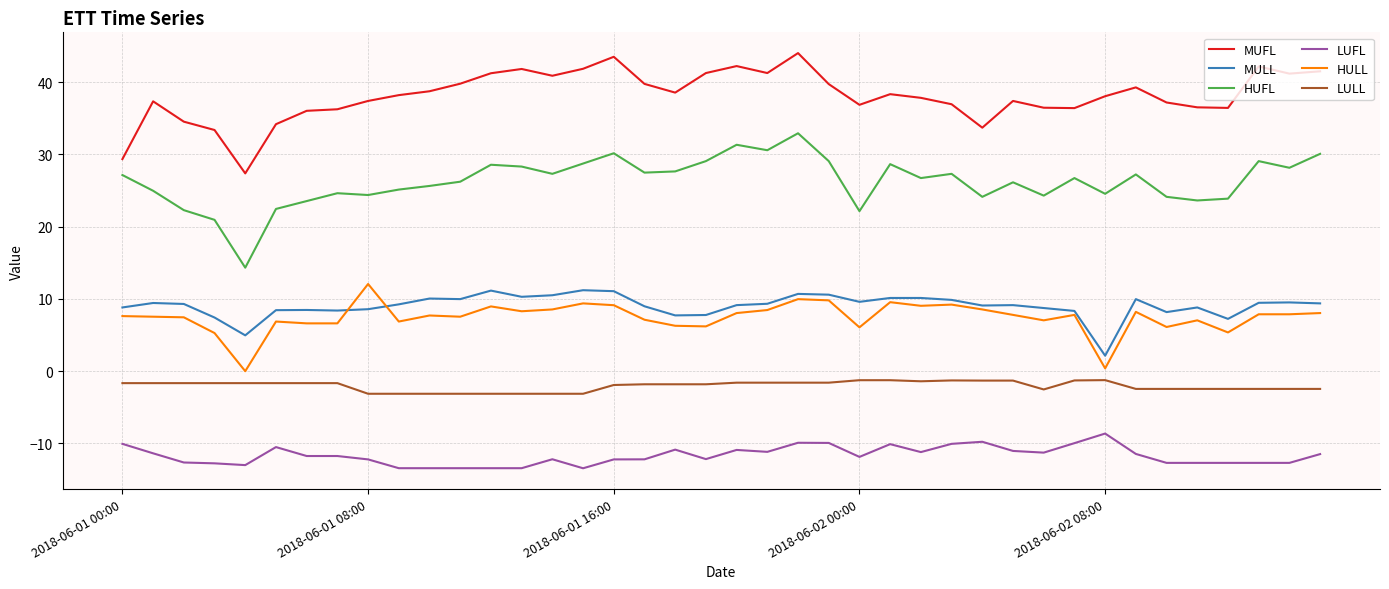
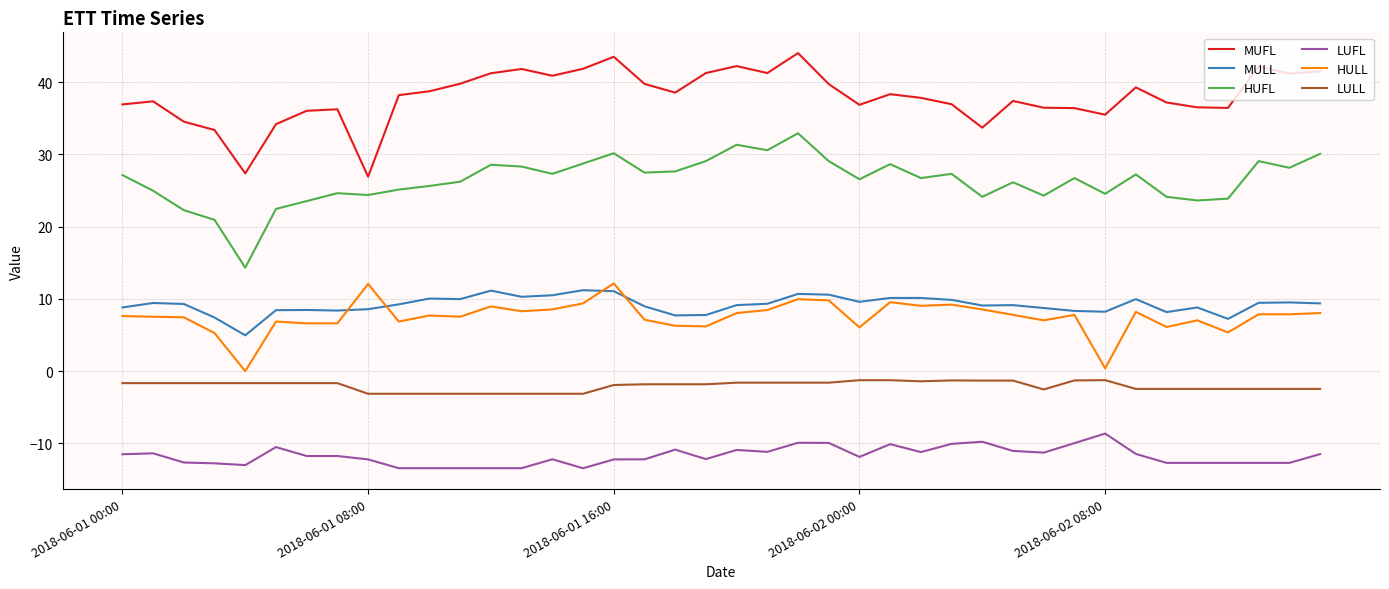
MUFL, 2018-06-01 00:00: 29 -> 37
LUFL, 2018-06-01 00:00: -10 -> -11
MUFL, 2018-06-01 08:00: 37 -> 27
HULL, 2018-06-01 16:00: 9 -> 12
HUFL, 2018-06-02 00:00: 22 -> 27
MUFL, 2018-06-02 08:00: 38 -> 35
MULL, 2018-06-02 08:00: 2 -> 8
